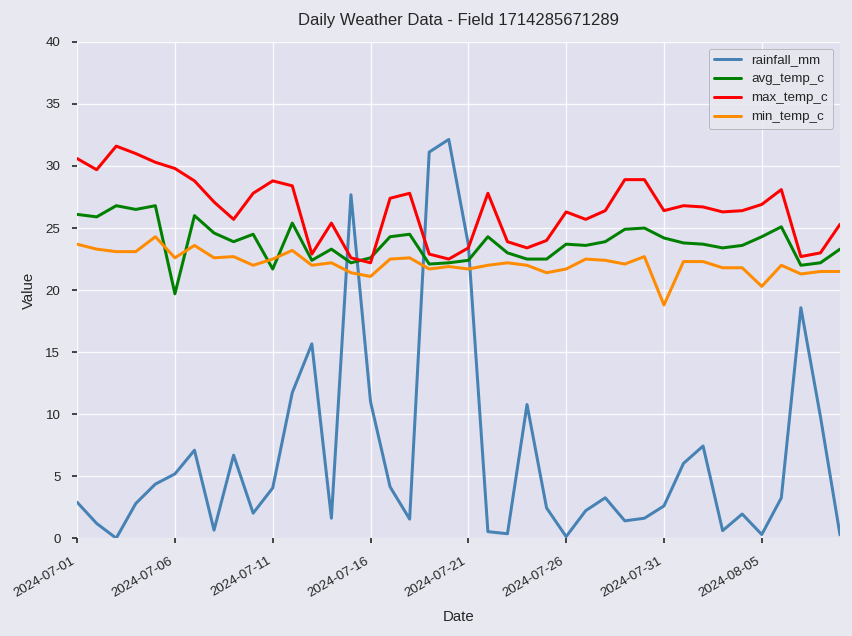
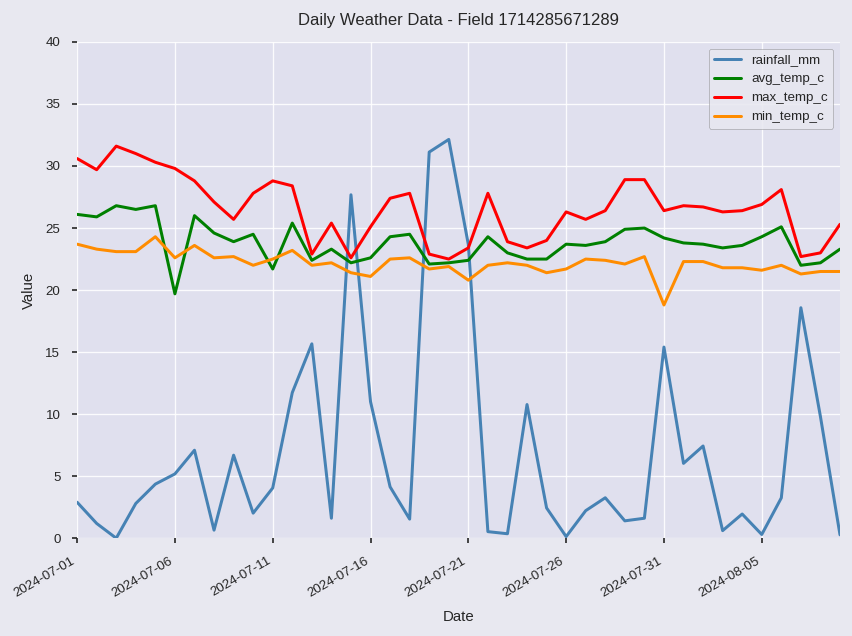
max_temp_c, 2024-07-16: 22.2 -> 25.1
min_temp_c, 2024-07-21: 21.7 -> 20.8
rainfall_mm, 2024-07-31: 2.6 -> 15.4
min_temp_c, 2024-08-05: 20.3 -> 21.6
